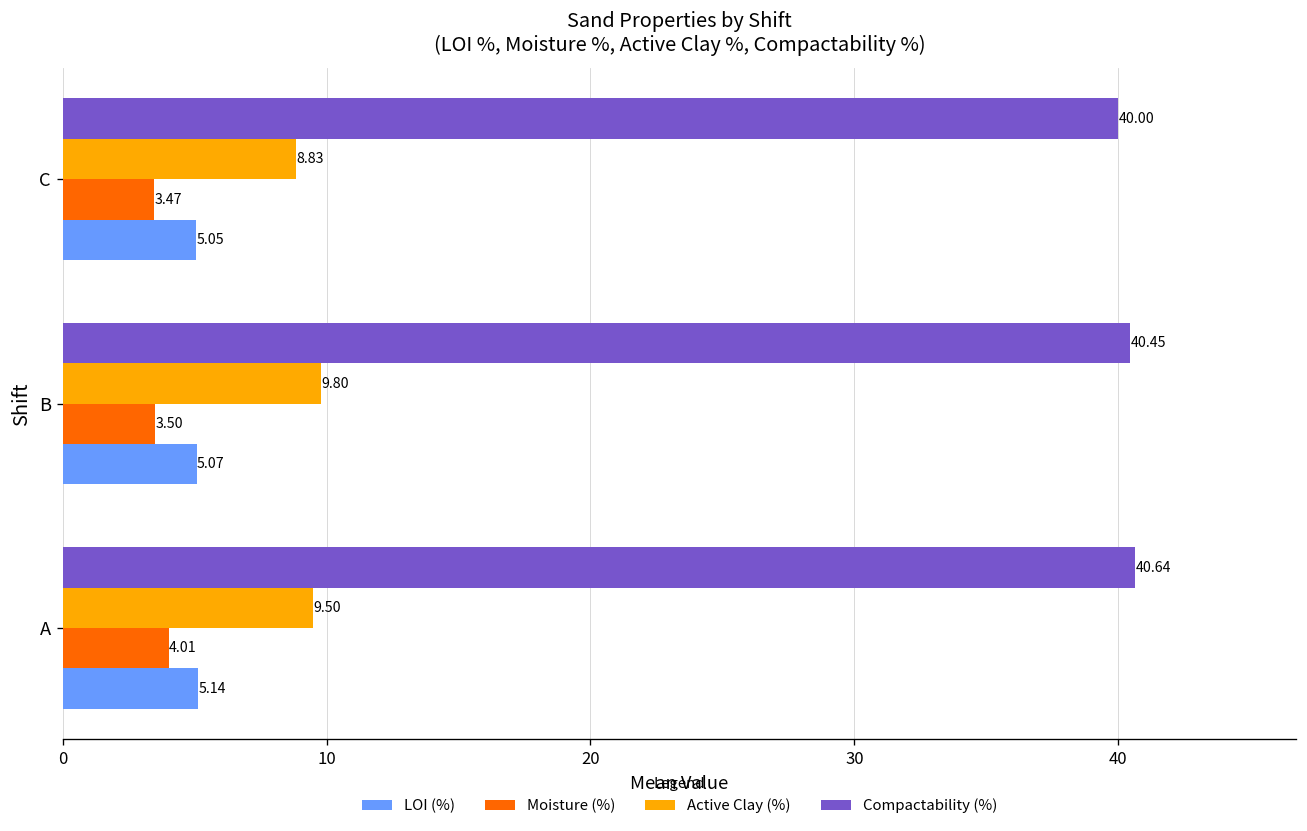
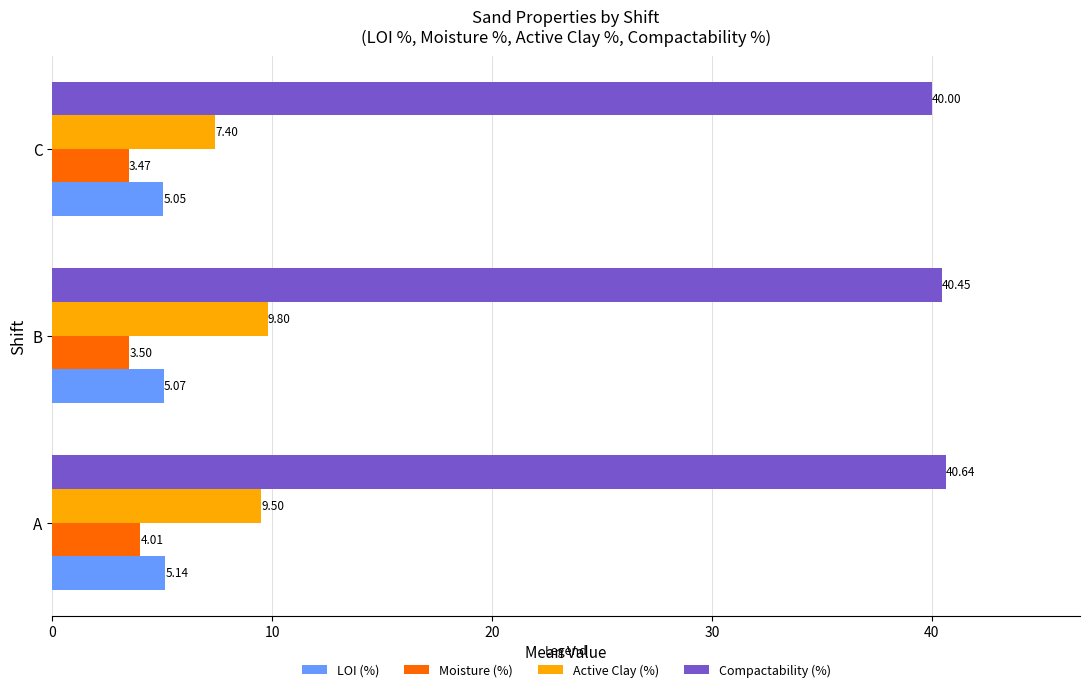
Active Clay (%), C: 8.83 -> 7.40
